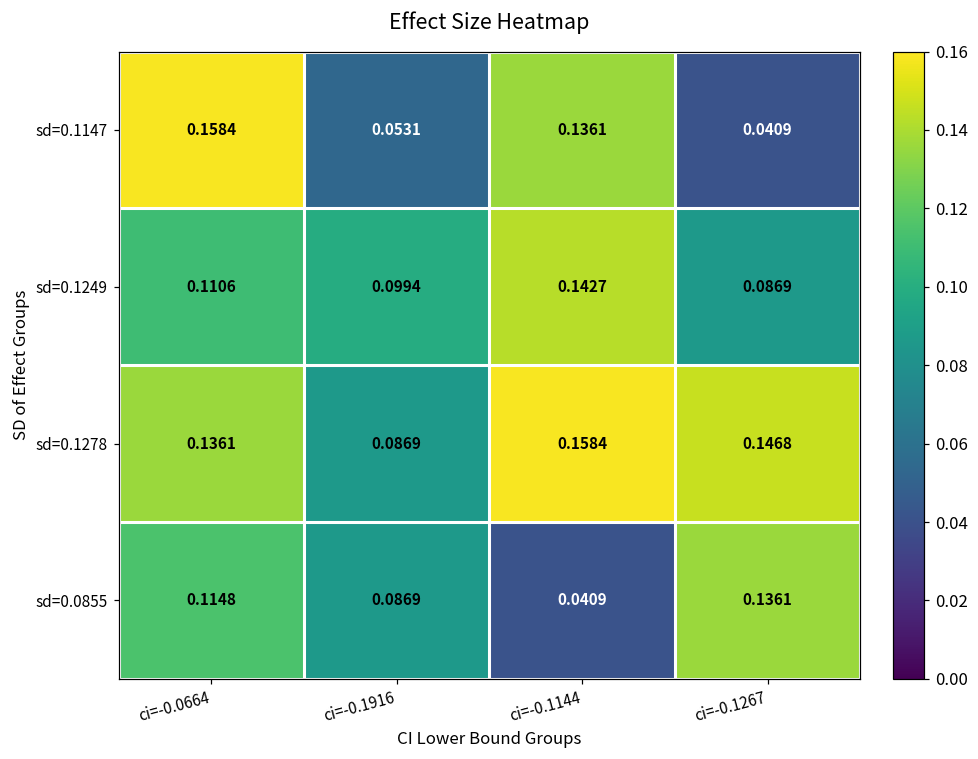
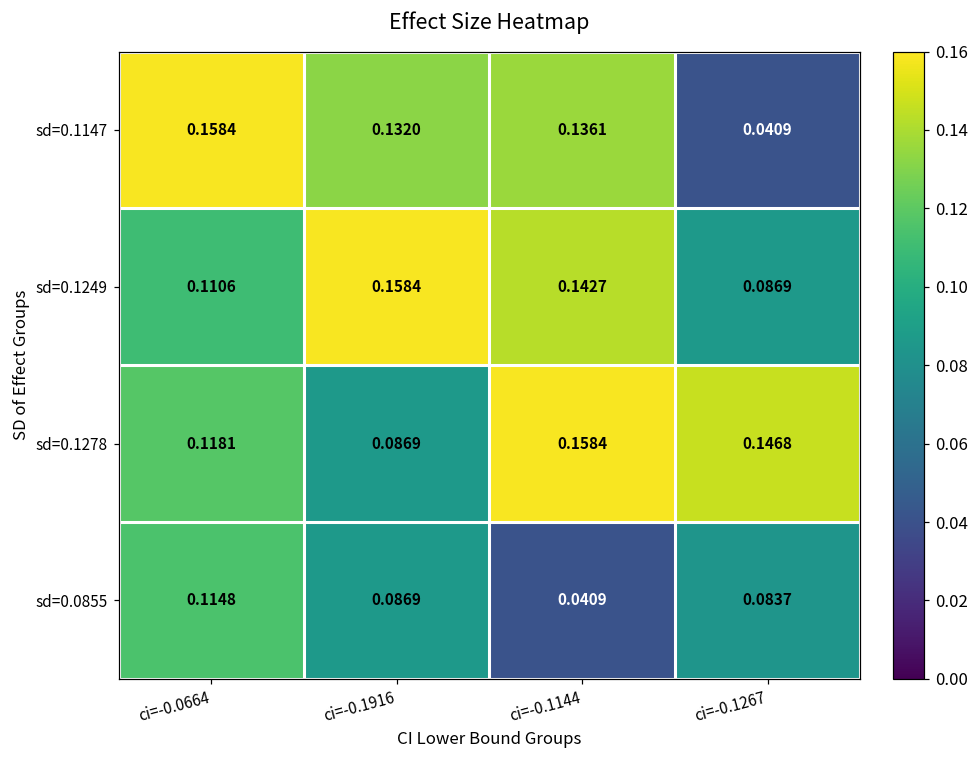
sd=0.1147, ci=-0.1916: 0.0531 -> 0.1320
sd=0.1249, ci=-0.1916: 0.0994 -> 0.1584
sd=0.1278, ci=-0.0664: 0.1361 -> 0.1181
sd=0.0855, ci=-0.1267: 0.1361 -> 0.0837
